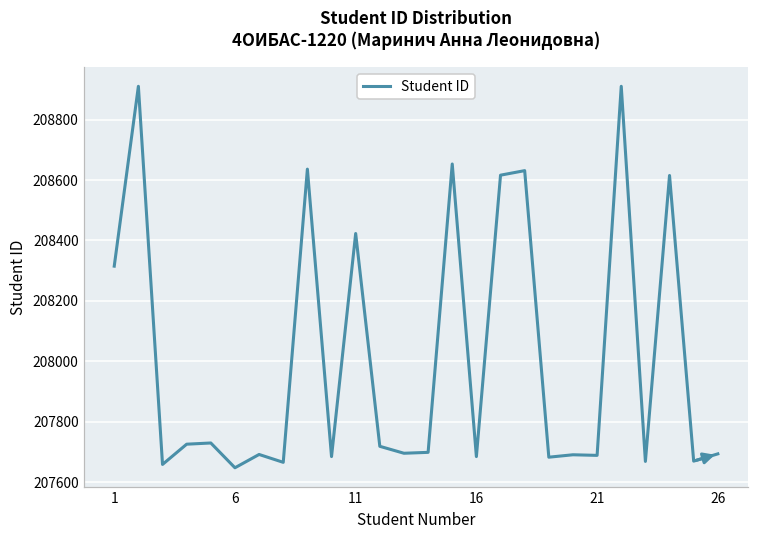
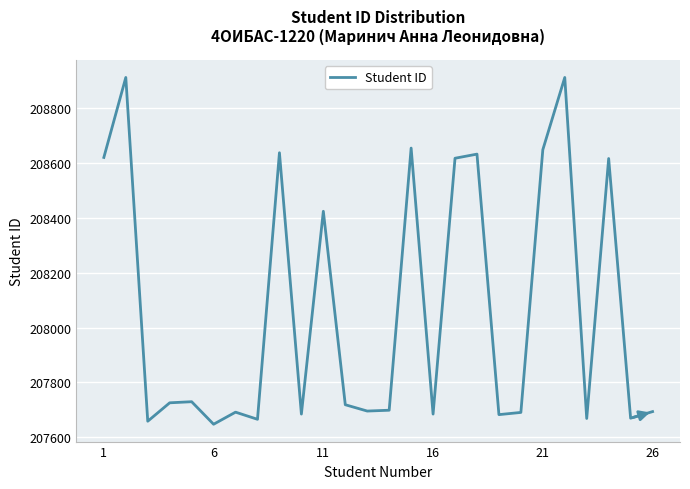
1: 208320 -> 208620
21: 207690 -> 208650
